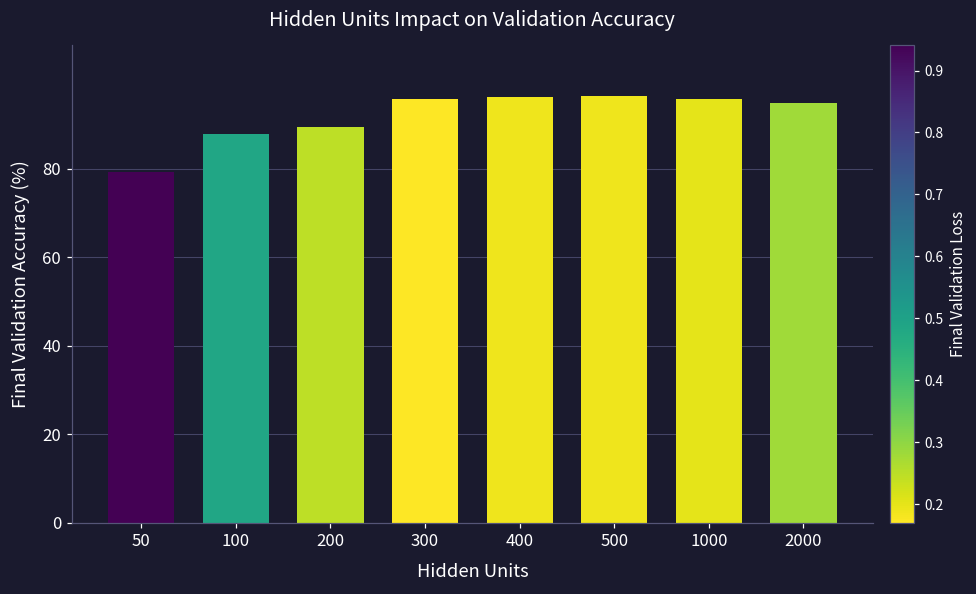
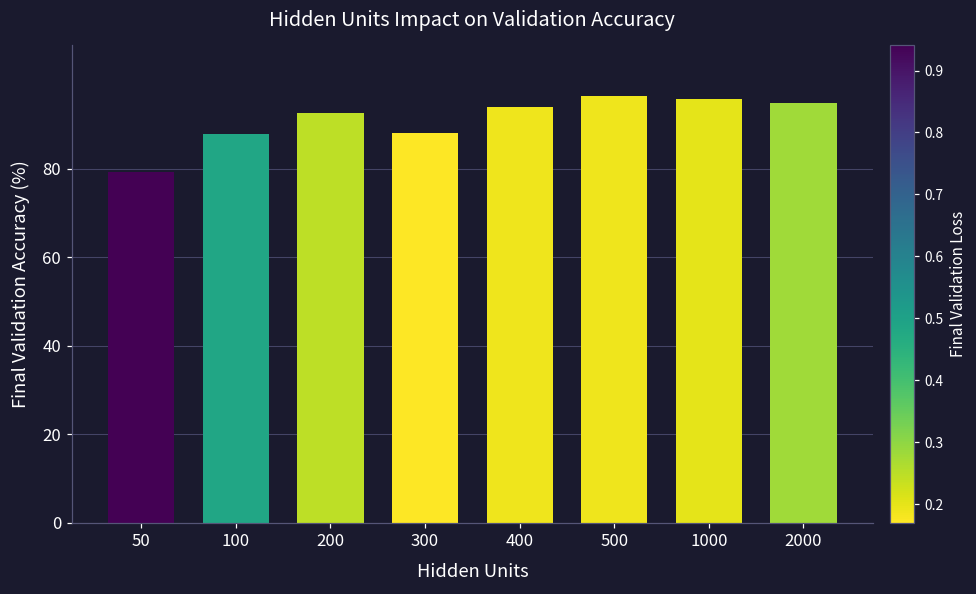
200: 90 -> 93
300: 96 -> 88
400: 96 -> 94
